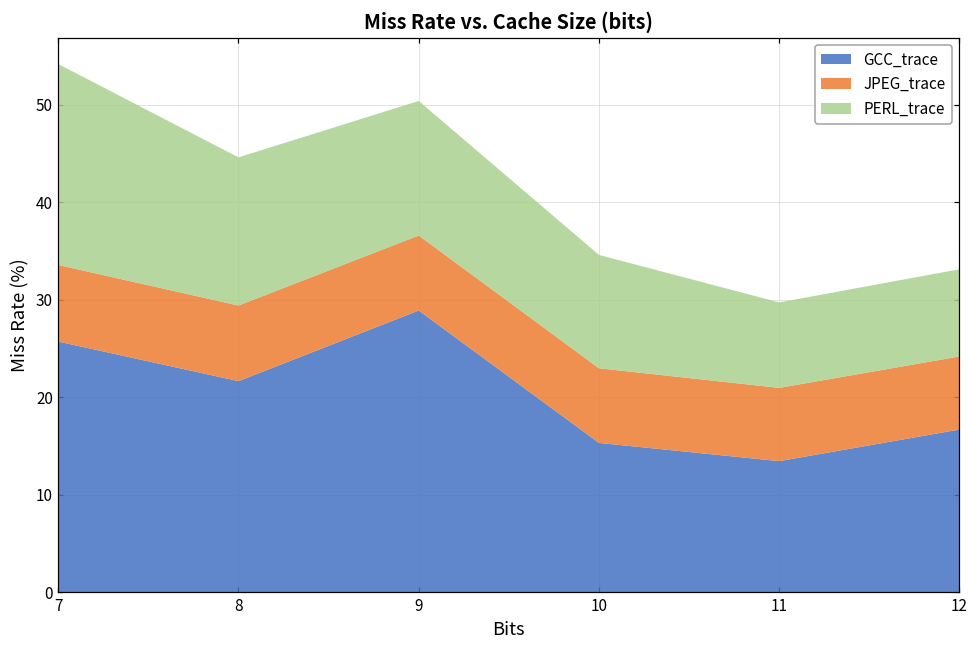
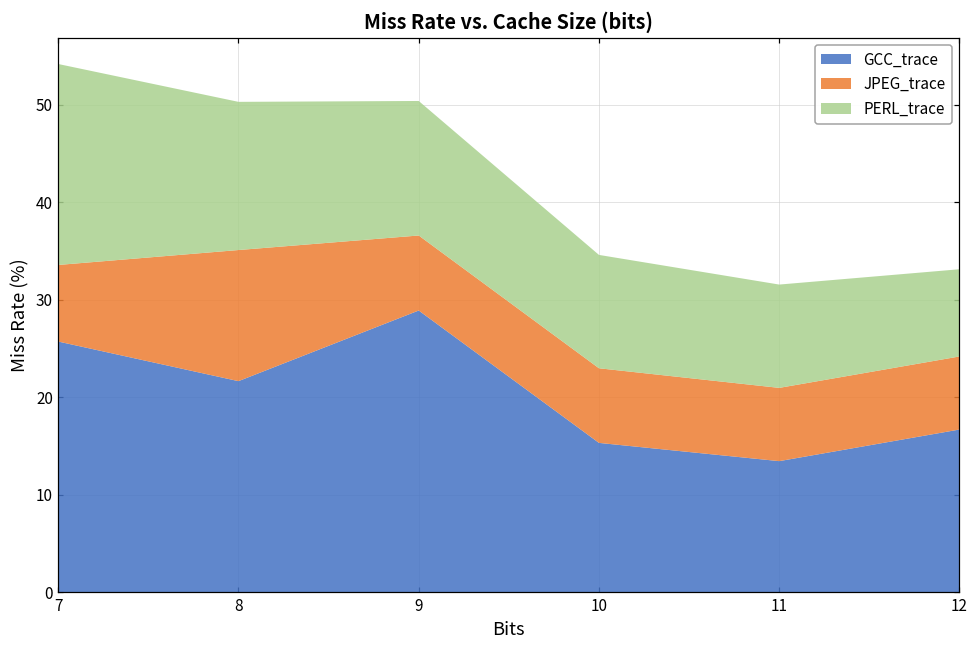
JPEG_trace, 8: 8 -> 13
PERL_trace, 11: 9 -> 11
